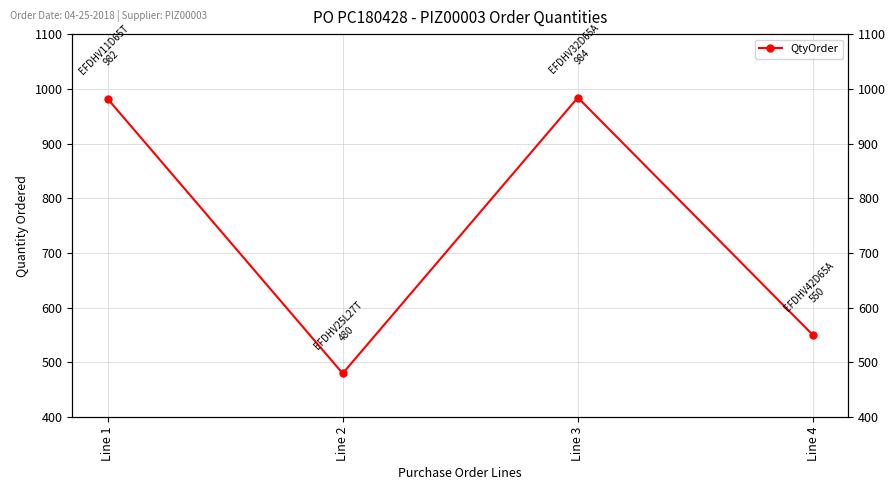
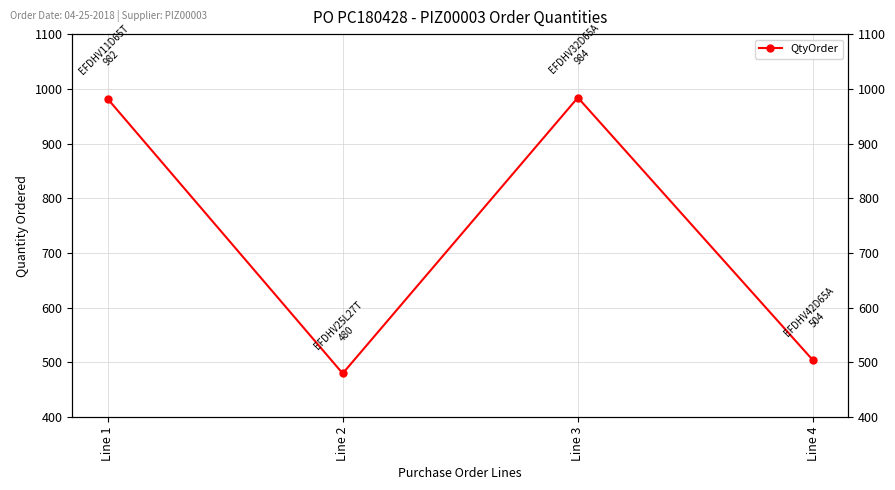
Line 4: 550 -> 504
